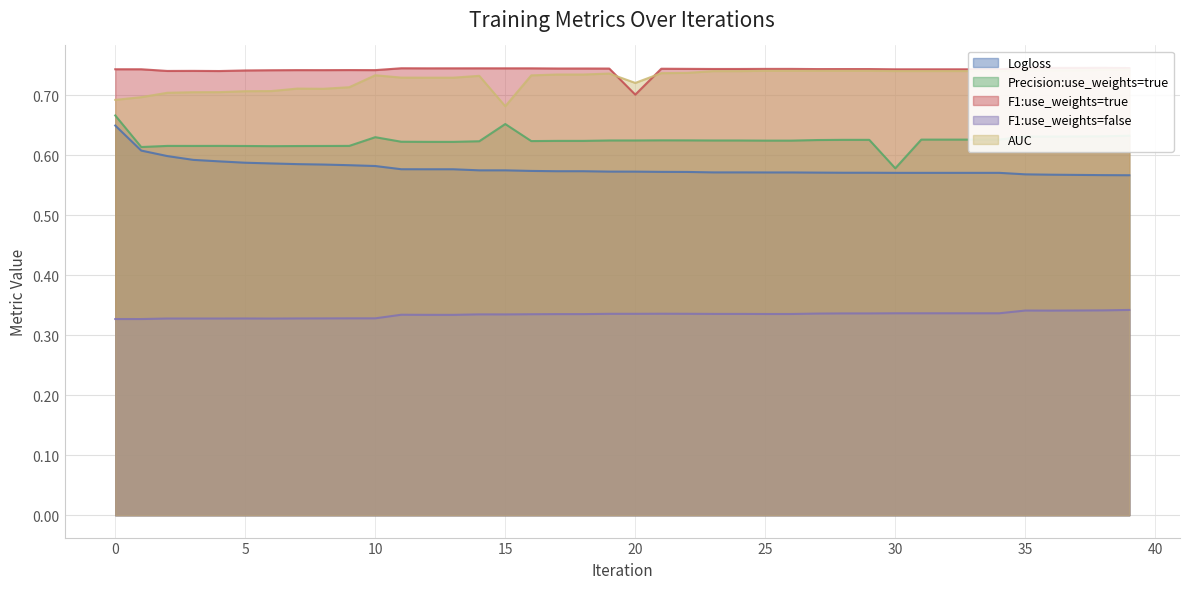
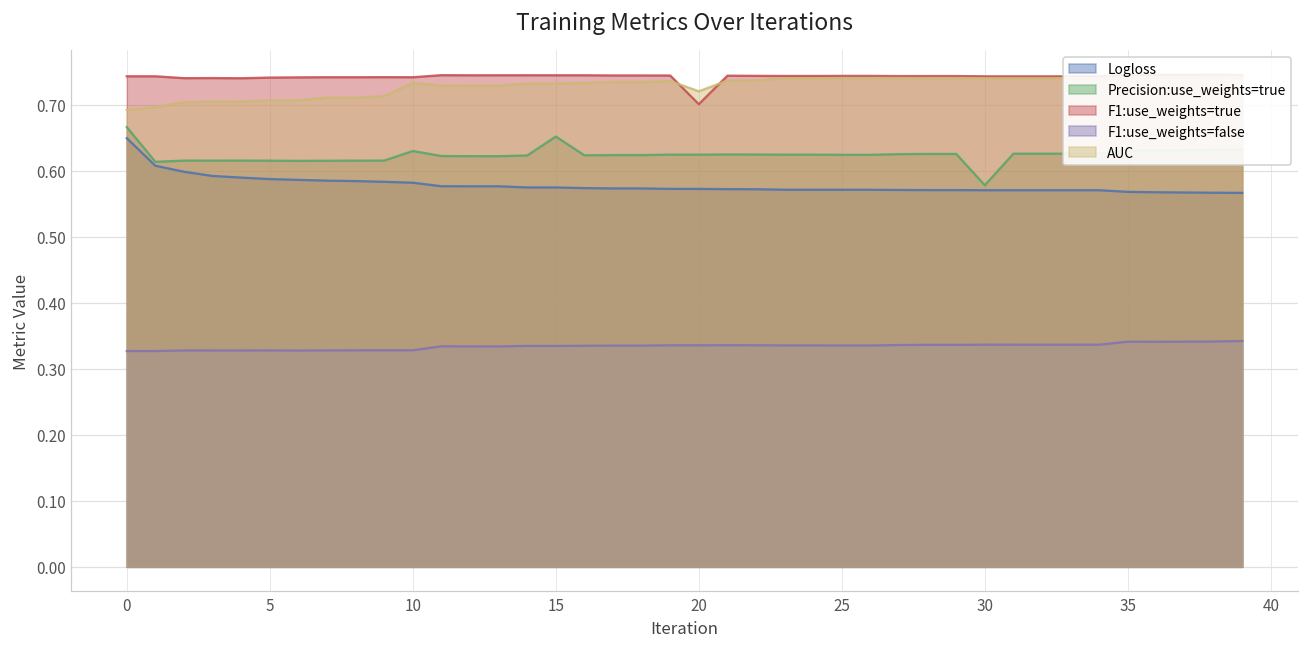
AUC, 15: 0.68 -> 0.73
